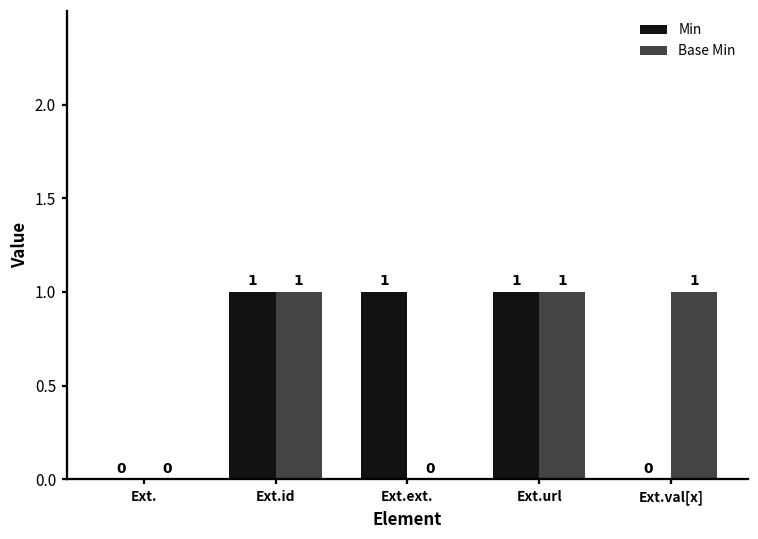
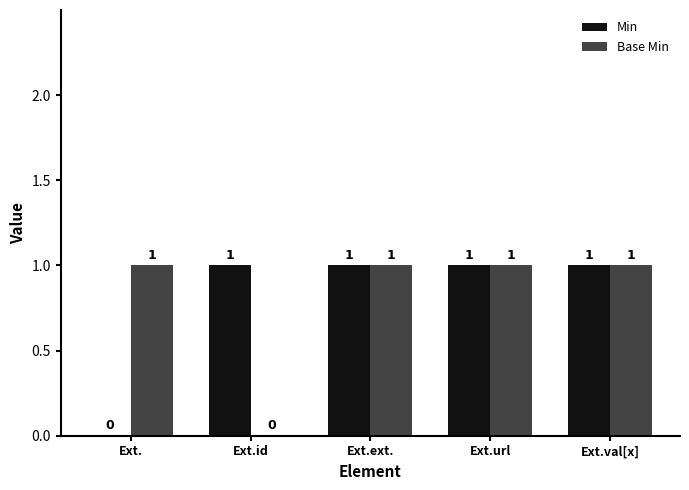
Base Min, Ext.: 0 -> 1
Base Min, Ext.id: 1 -> 0
Base Min, Ext.ext.: 0 -> 1
Min, Ext.val[x]: 0 -> 1
